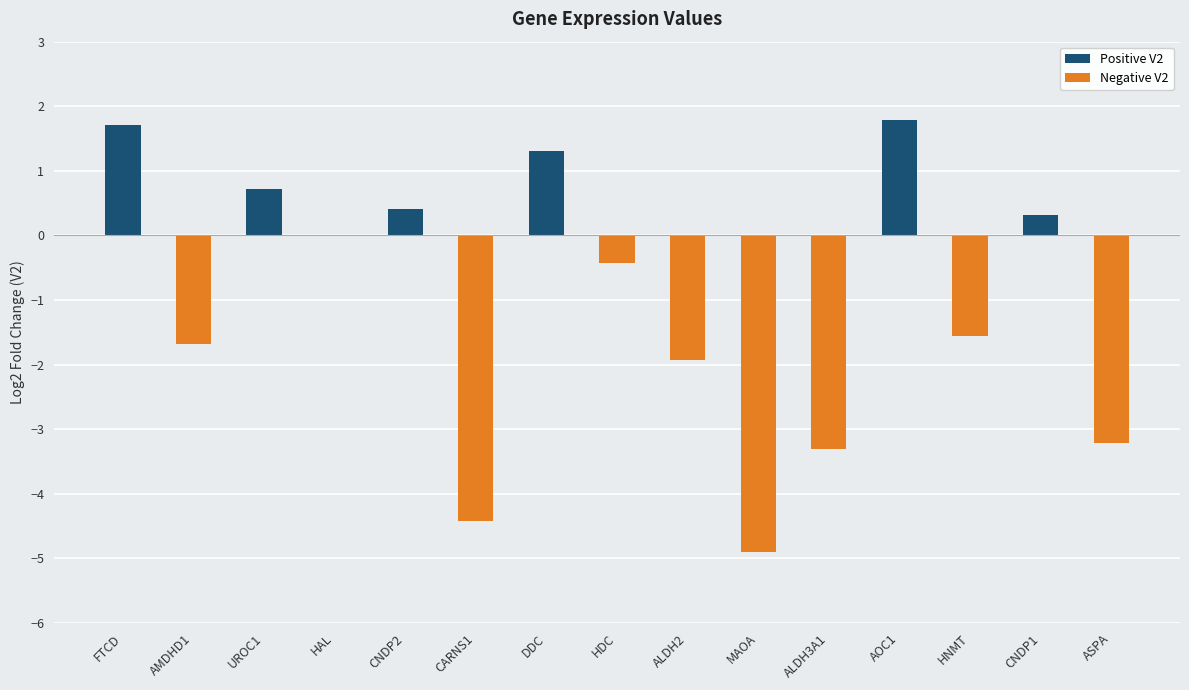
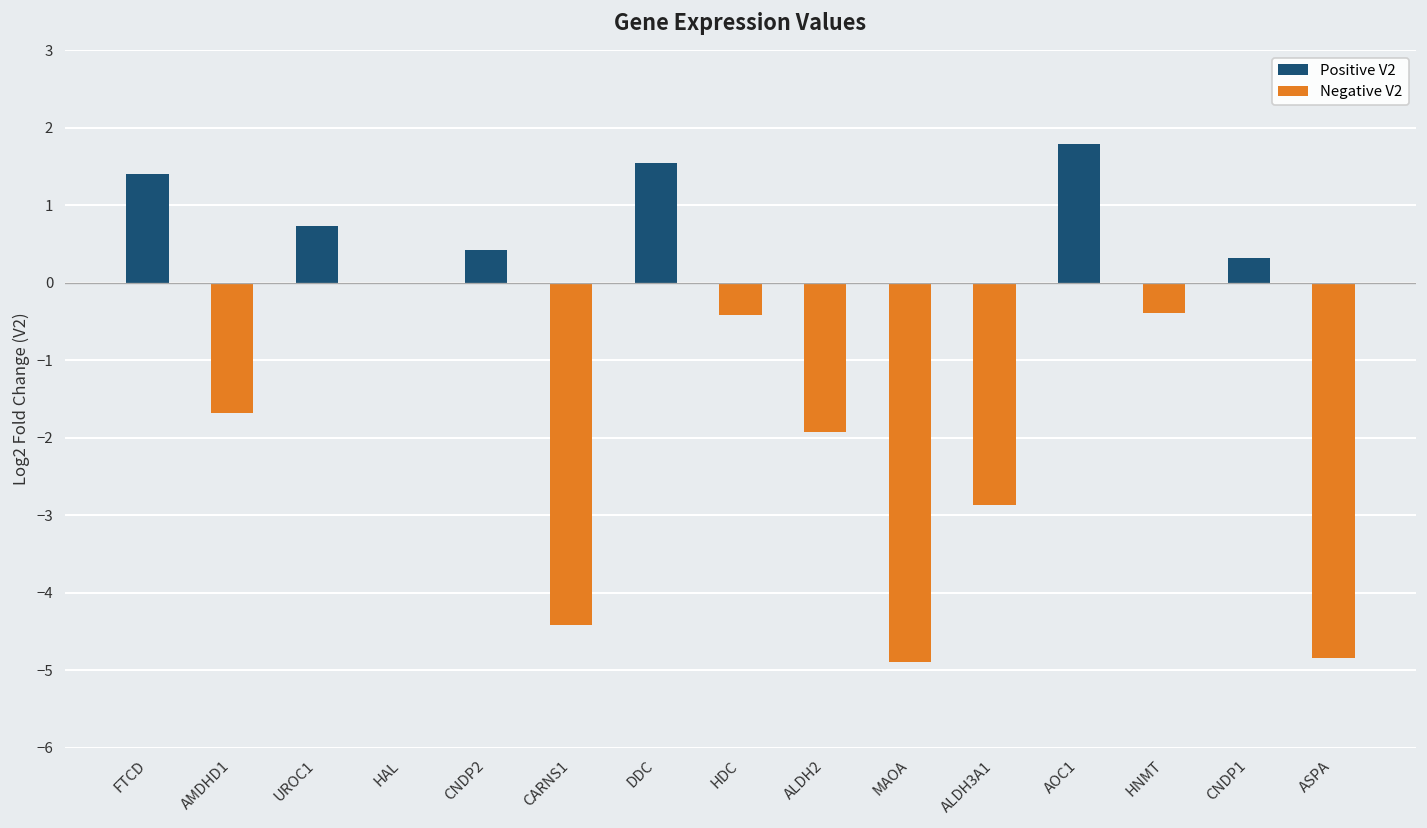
Positive V2, FTCD: 1.7 -> 1.4
Positive V2, DDC: 1.3 -> 1.5
Negative V2, ALDH3A1: -3.3 -> -2.9
Negative V2, HNMT: -1.6 -> -0.4
Negative V2, ASPA: -3.2 -> -4.8
